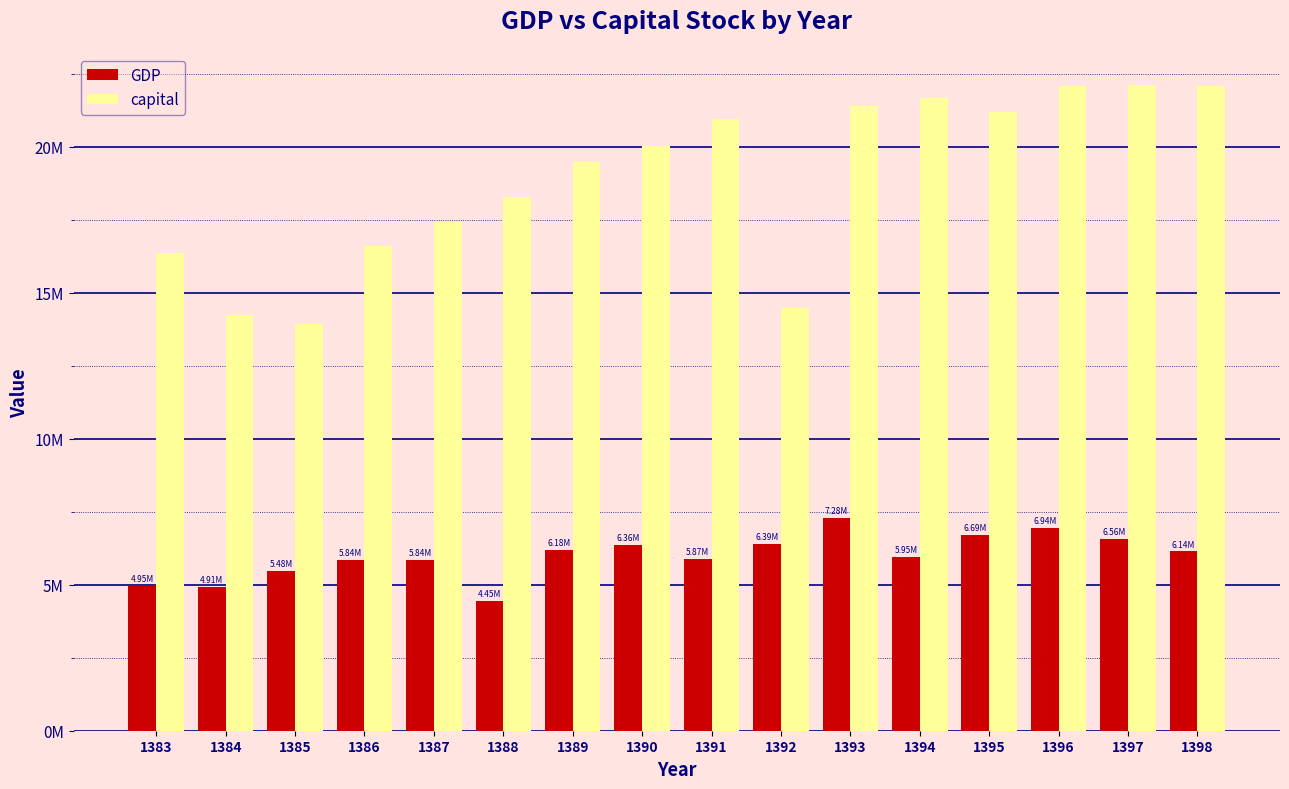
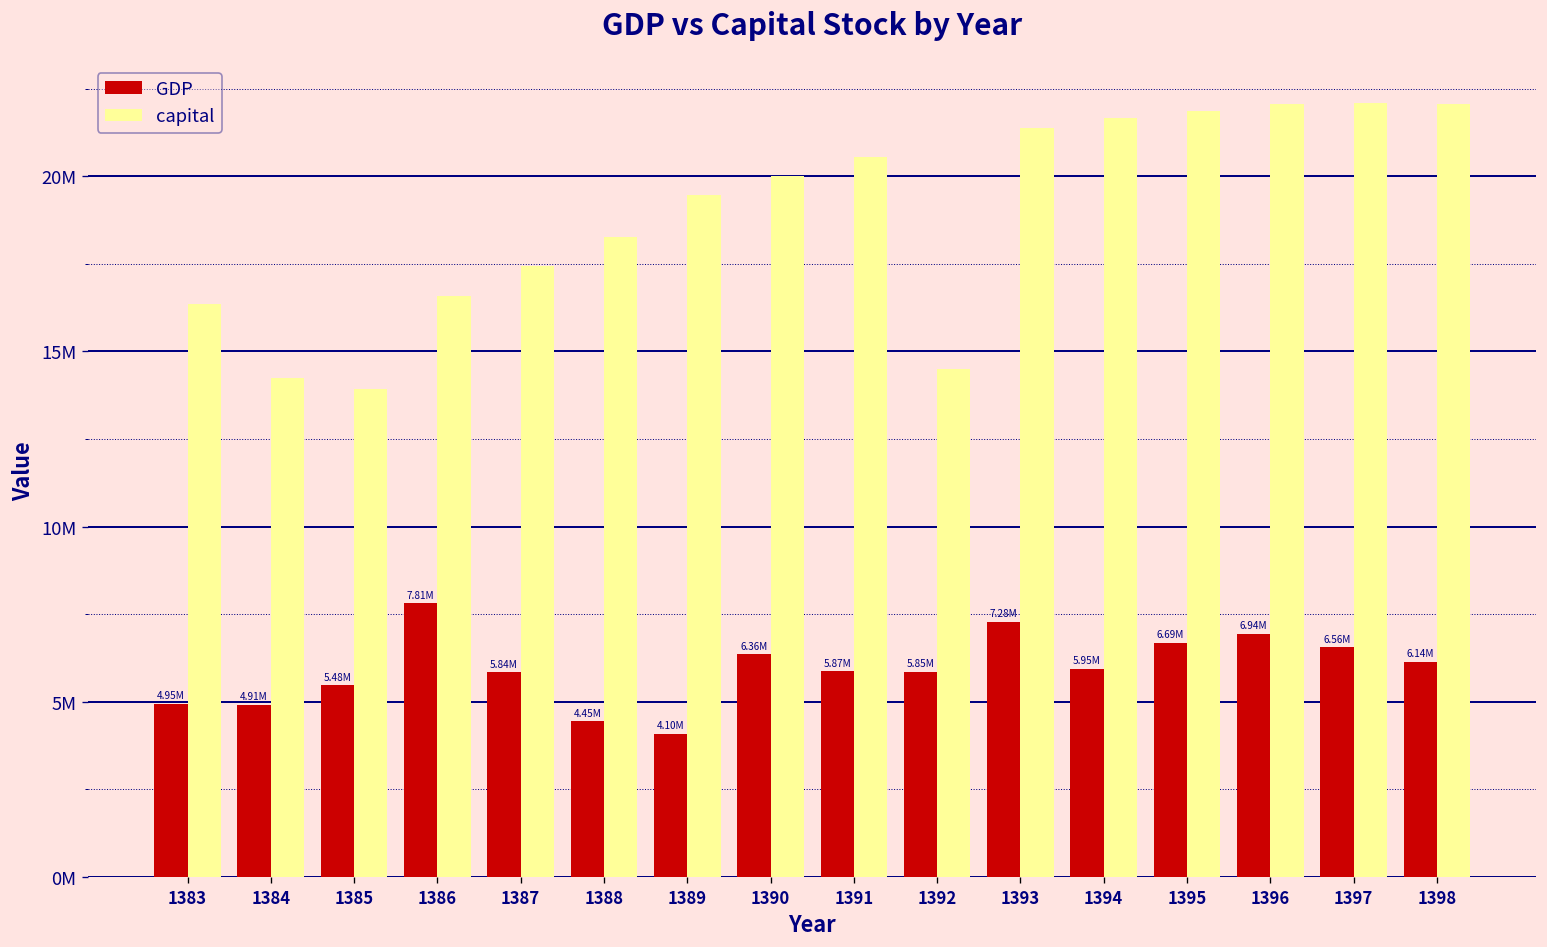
GDP, 1386: 5.84M -> 7.81M
GDP, 1389: 6.18M -> 4.10M
capital, 1391: 21000000 -> 20500000
GDP, 1392: 6.39M -> 5.85M
capital, 1395: 21200000 -> 21900000
